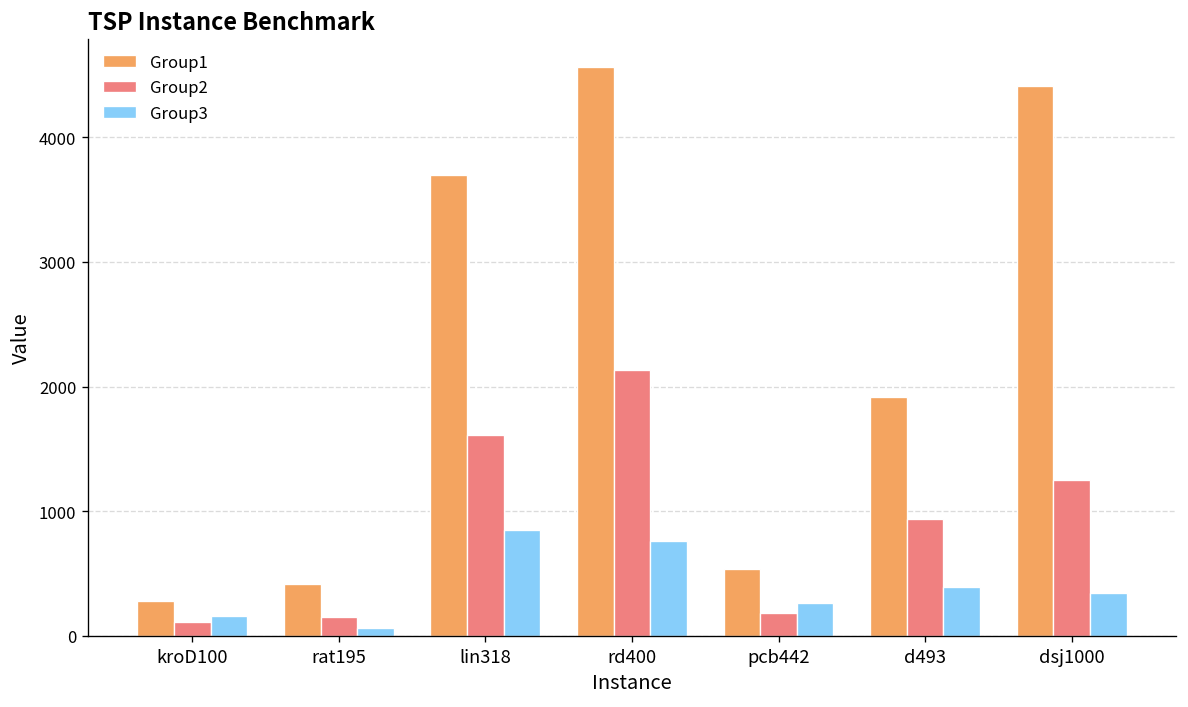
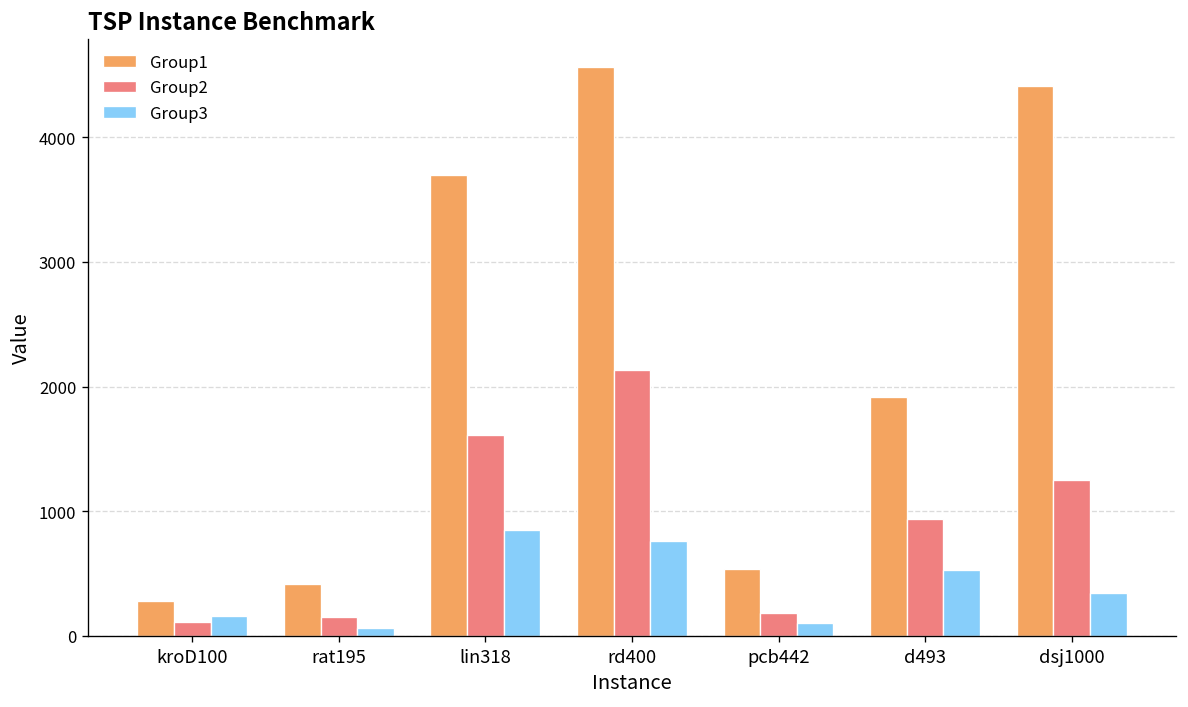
Group3, pcb442: 260 -> 100
Group3, d493: 390 -> 520
